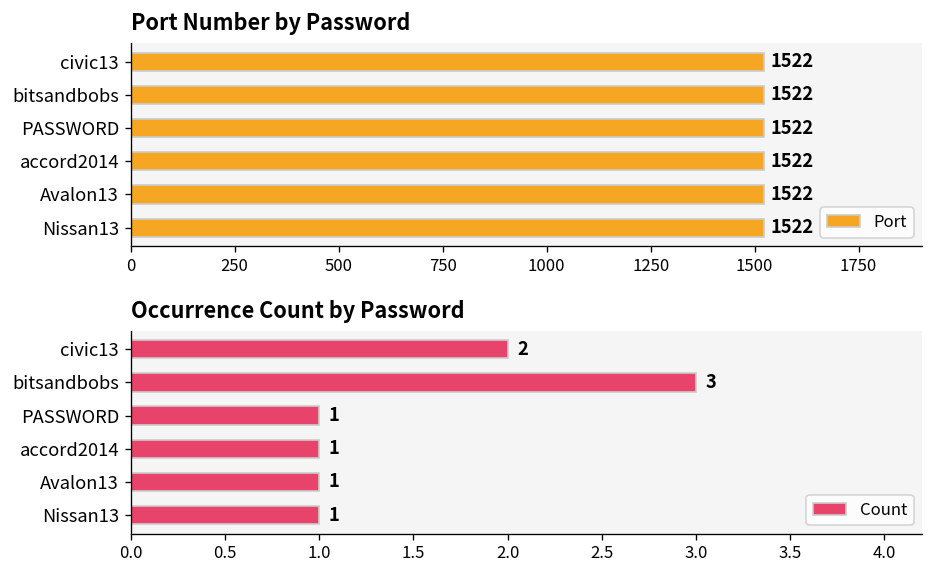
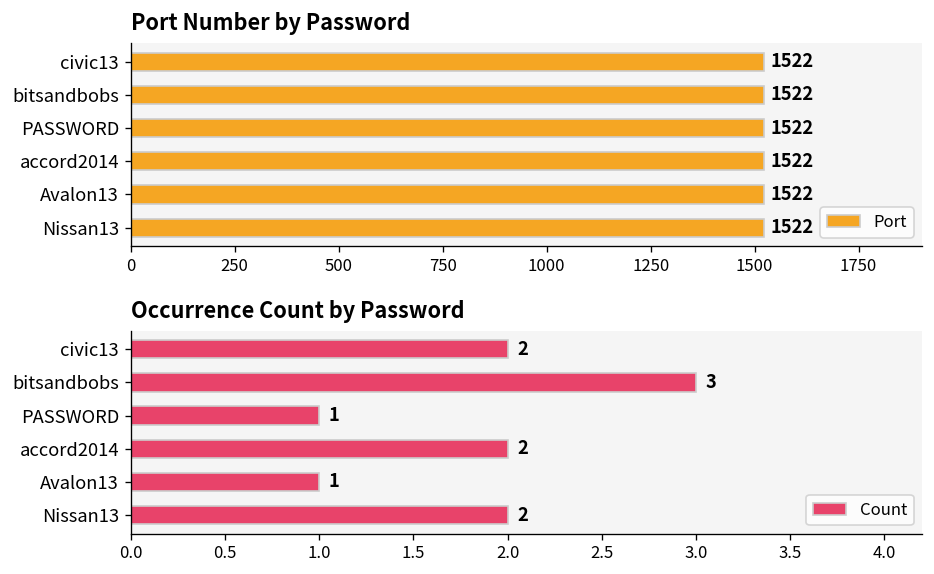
Occurrence Count by Password, accord2014: 1 -> 2
Occurrence Count by Password, Nissan13: 1 -> 2
